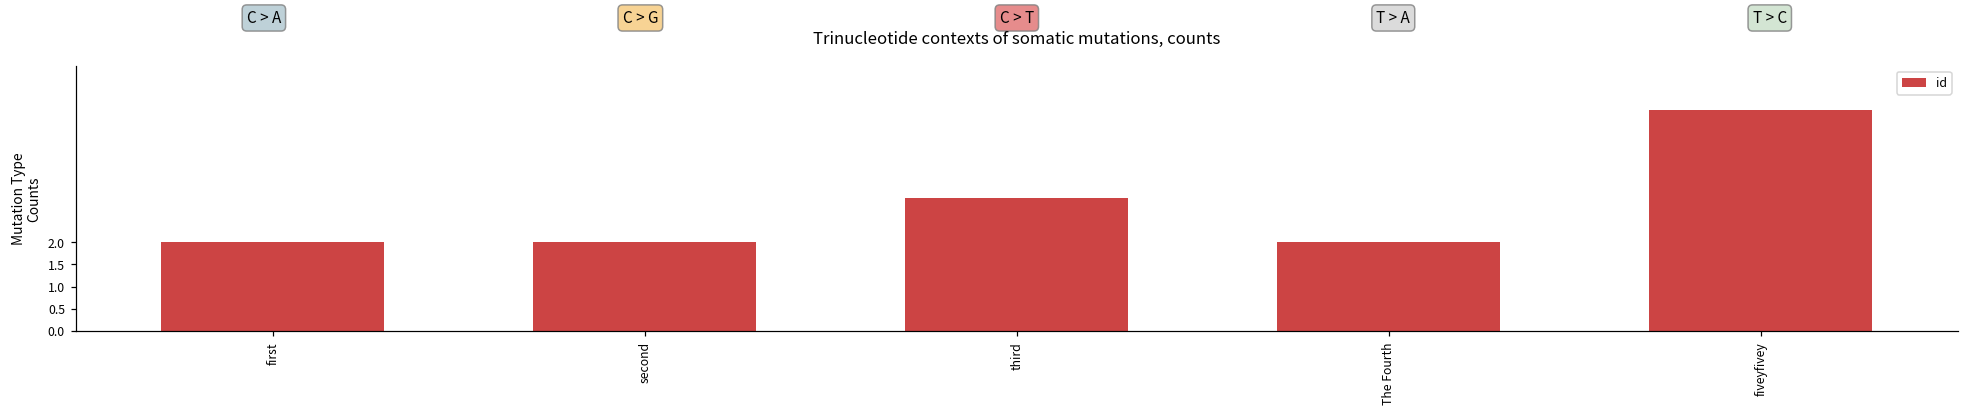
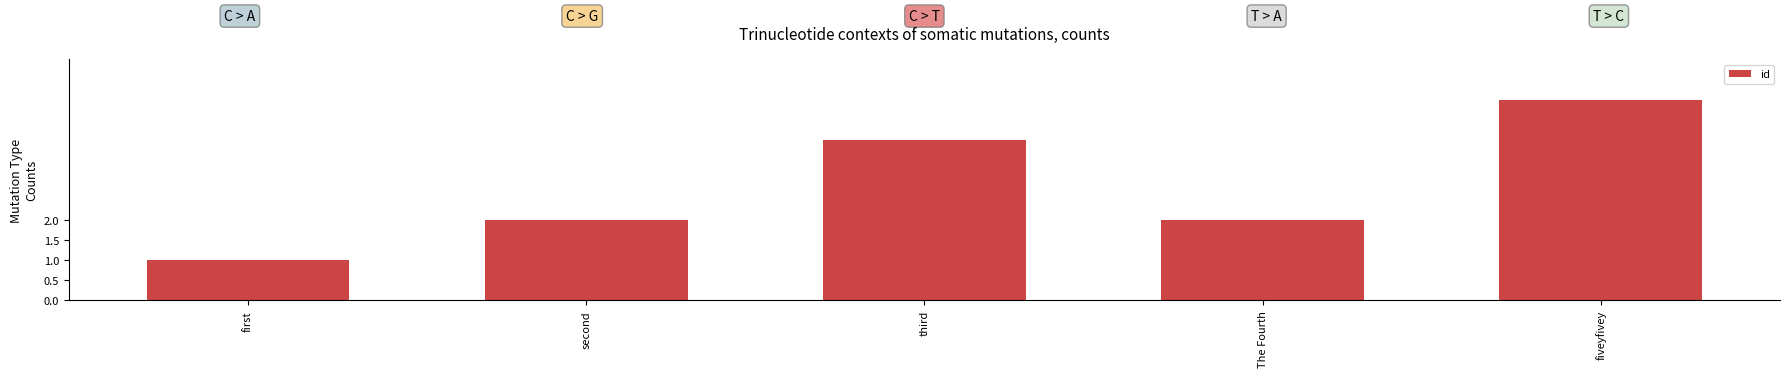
first: 2 -> 1
third: 3 -> 4
